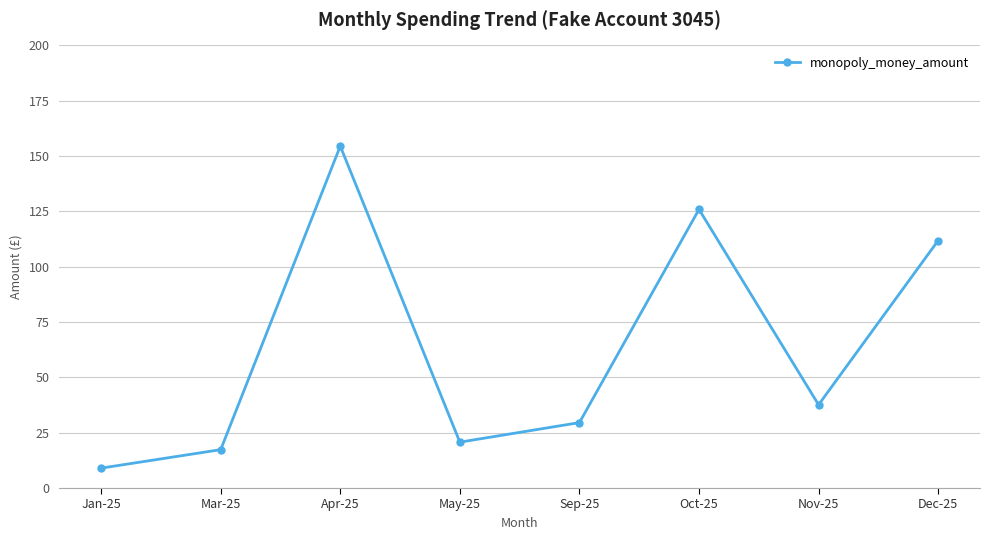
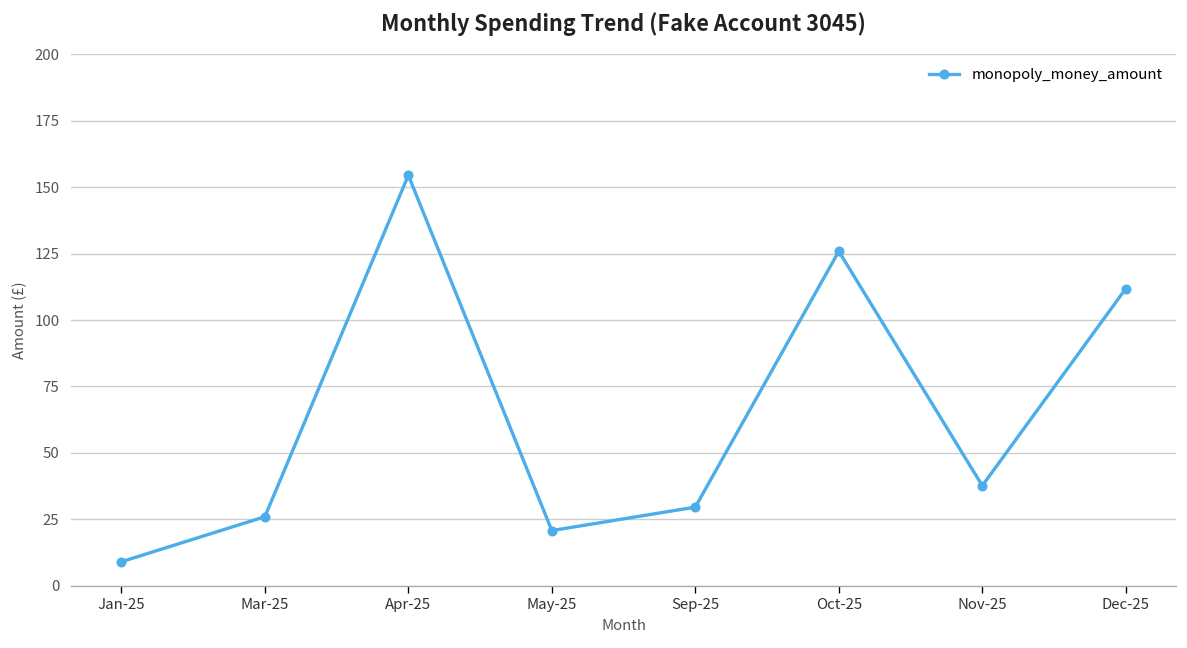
Mar-25: 17 -> 26
